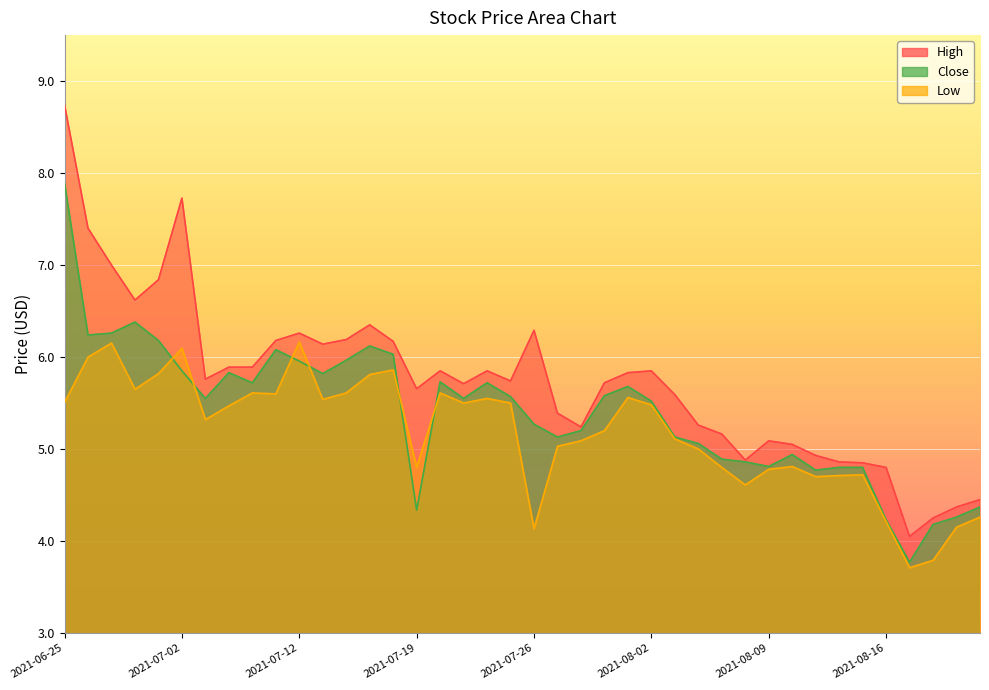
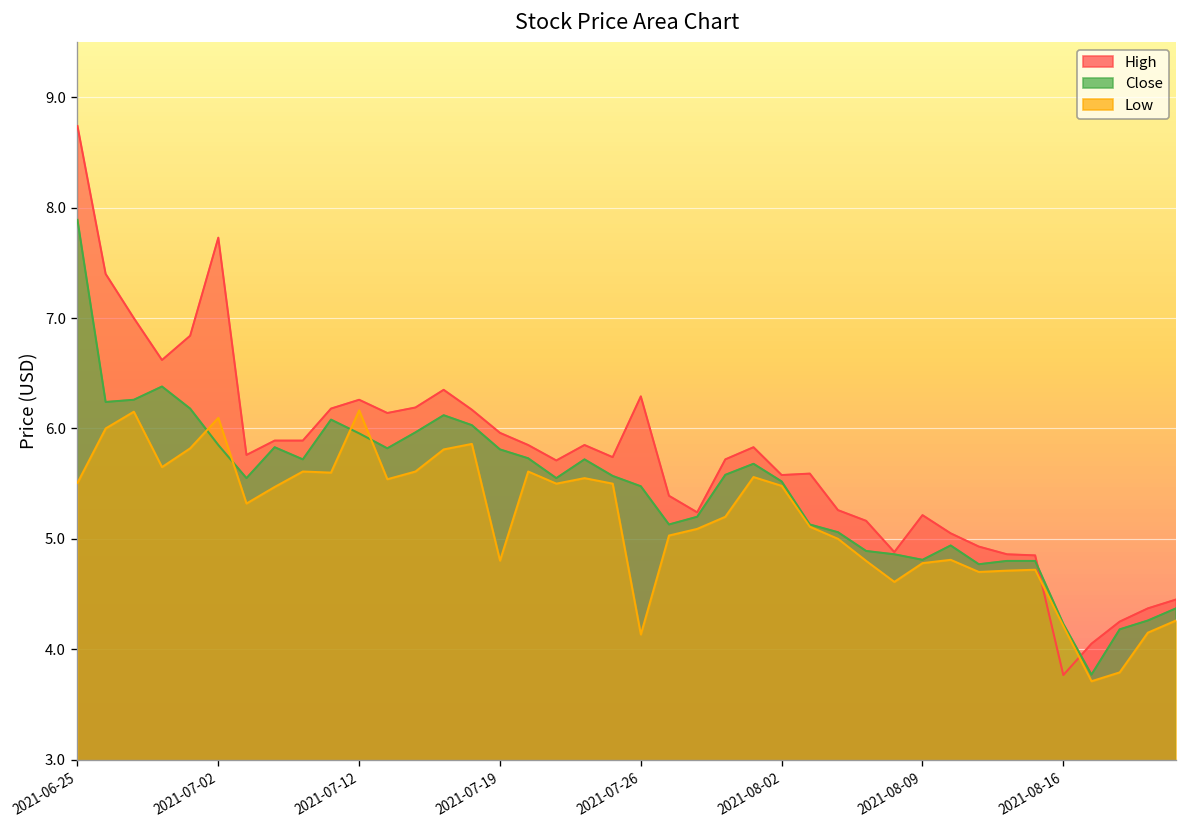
High, 2021-07-19: 5.7 -> 6.0
Close, 2021-07-19: 4.3 -> 5.8
Close, 2021-07-26: 5.3 -> 5.5
High, 2021-08-02: 5.8 -> 5.6
High, 2021-08-09: 5.1 -> 5.2
High, 2021-08-16: 4.8 -> 3.8
